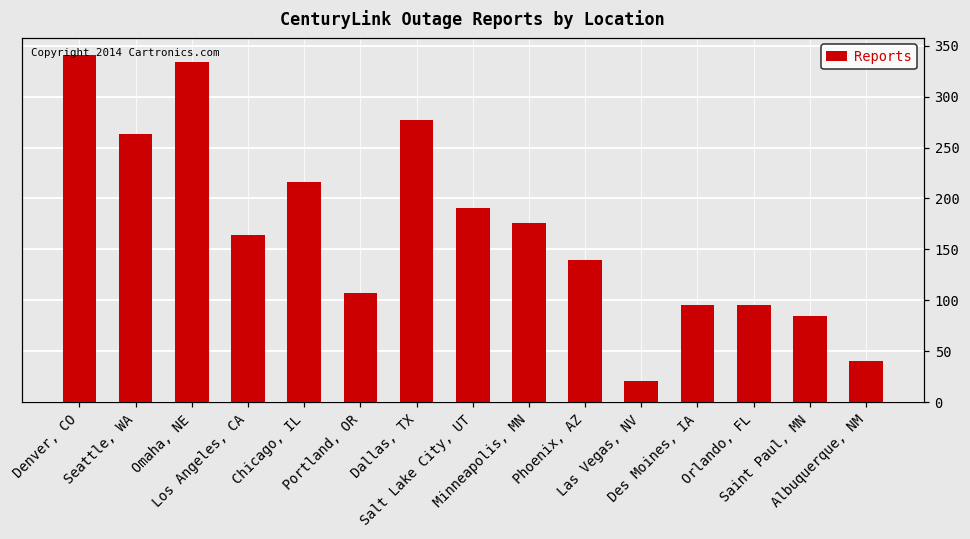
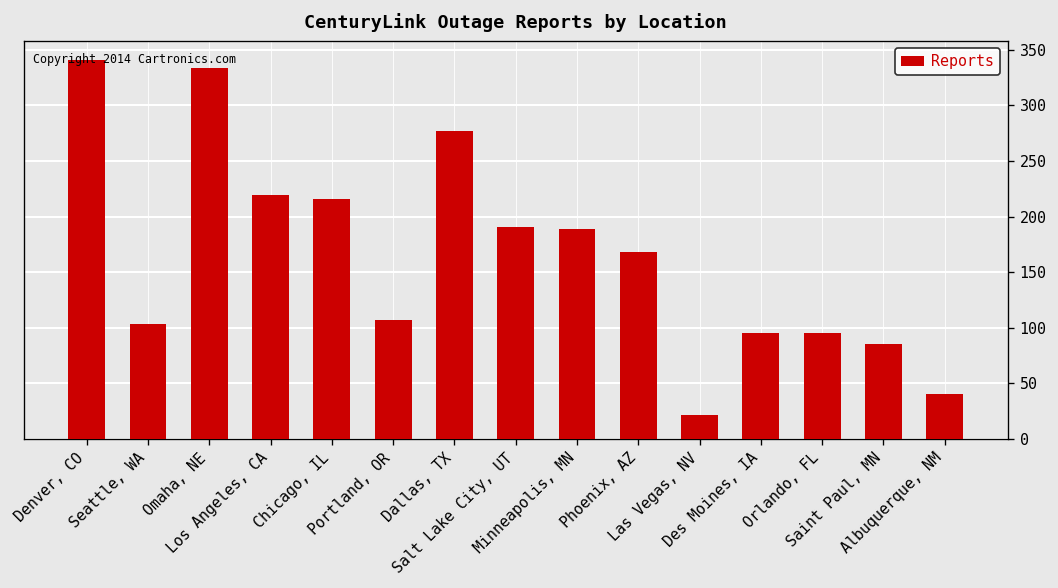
Seattle, WA: 260 -> 100
Los Angeles, CA: 160 -> 220
Minneapolis, MN: 180 -> 190
Phoenix, AZ: 140 -> 170
